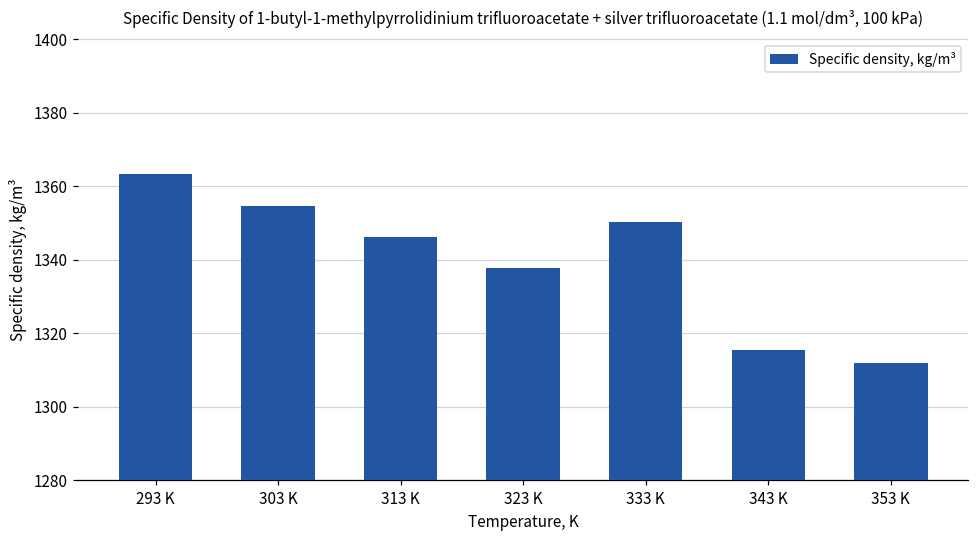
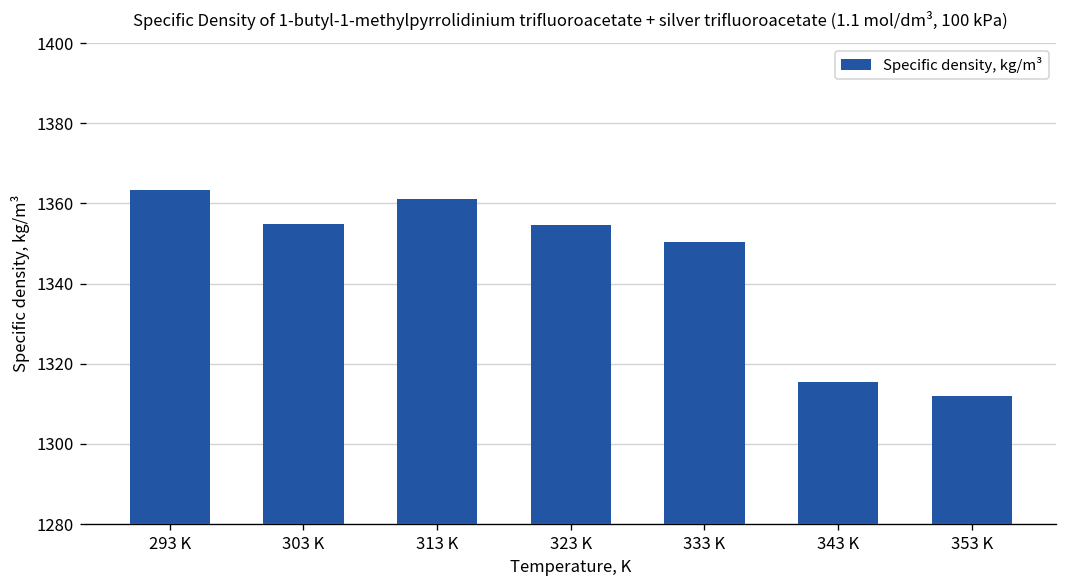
313 K: 1346 -> 1361
323 K: 1338 -> 1355
